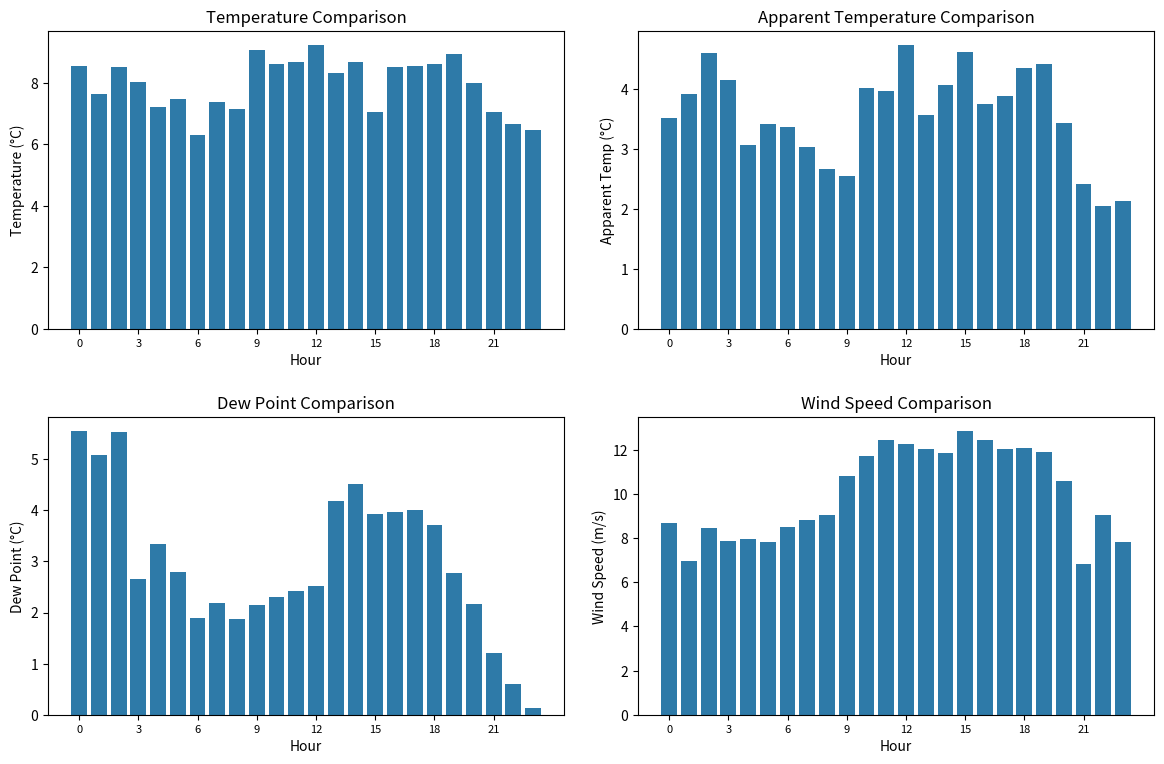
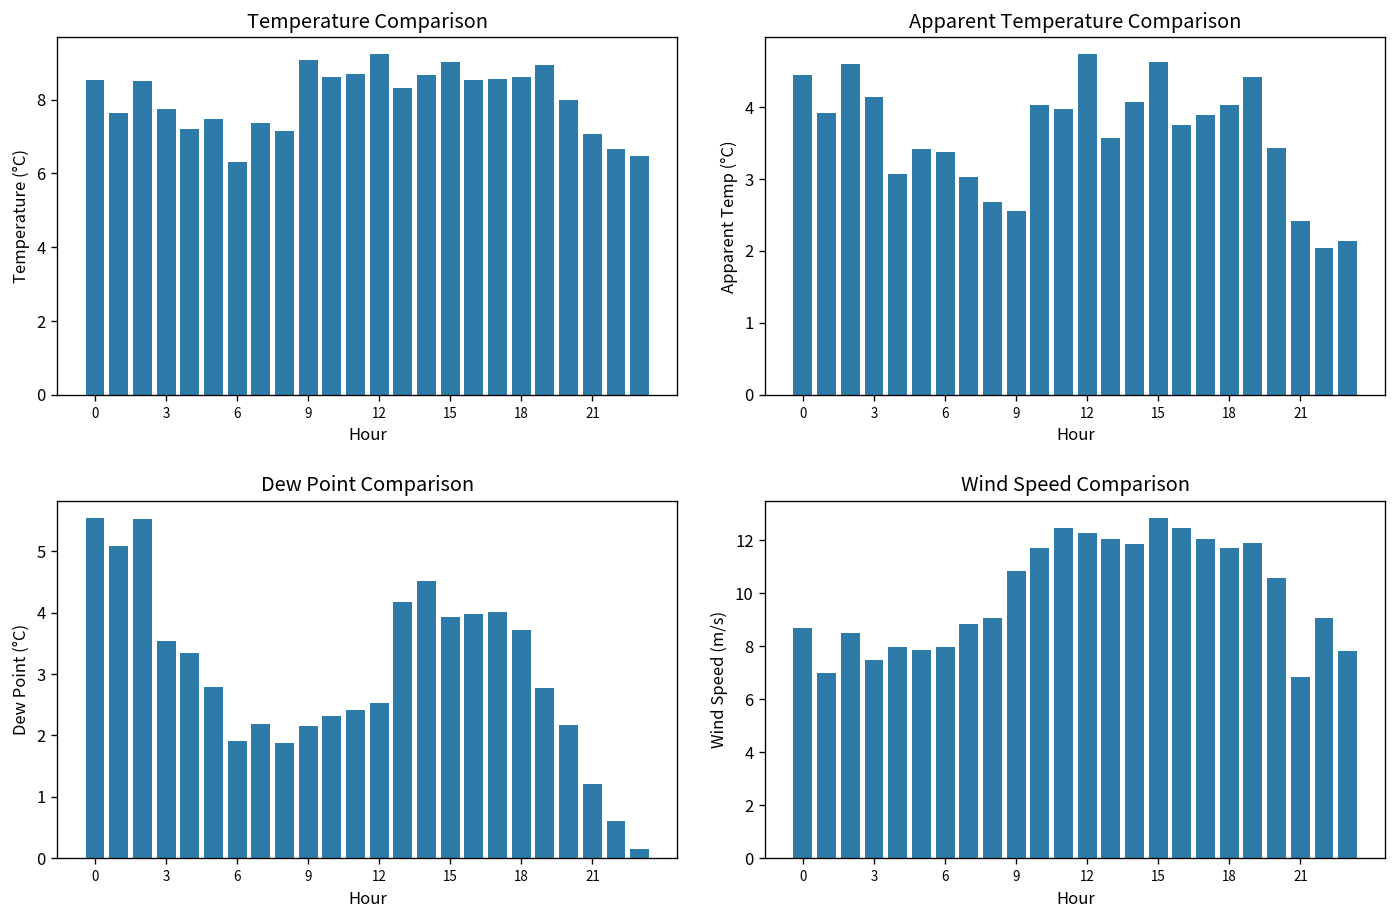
Temperature Comparison, 3: 8.0 -> 7.7
Temperature Comparison, 15: 7.0 -> 9.0
Apparent Temperature Comparison, 0: 3.5 -> 4.4
Apparent Temperature Comparison, 18: 4.3 -> 4.0
Dew Point Comparison, 3: 2.7 -> 3.5
Wind Speed Comparison, 3: 7.9 -> 7.5
Wind Speed Comparison, 6: 8.5 -> 8.0
Wind Speed Comparison, 18: 12.1 -> 11.7
